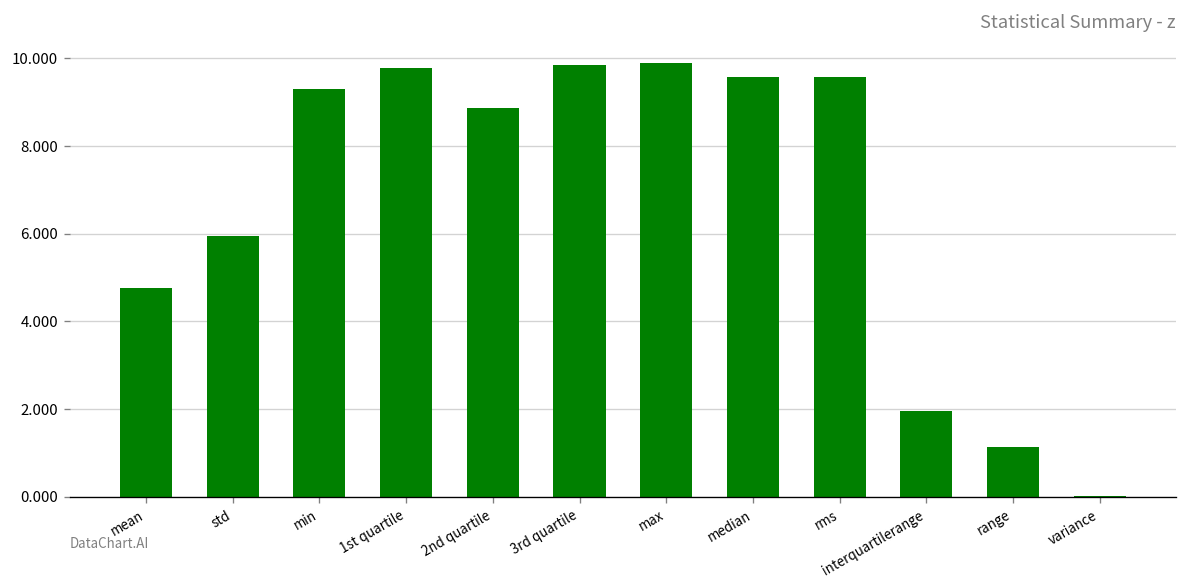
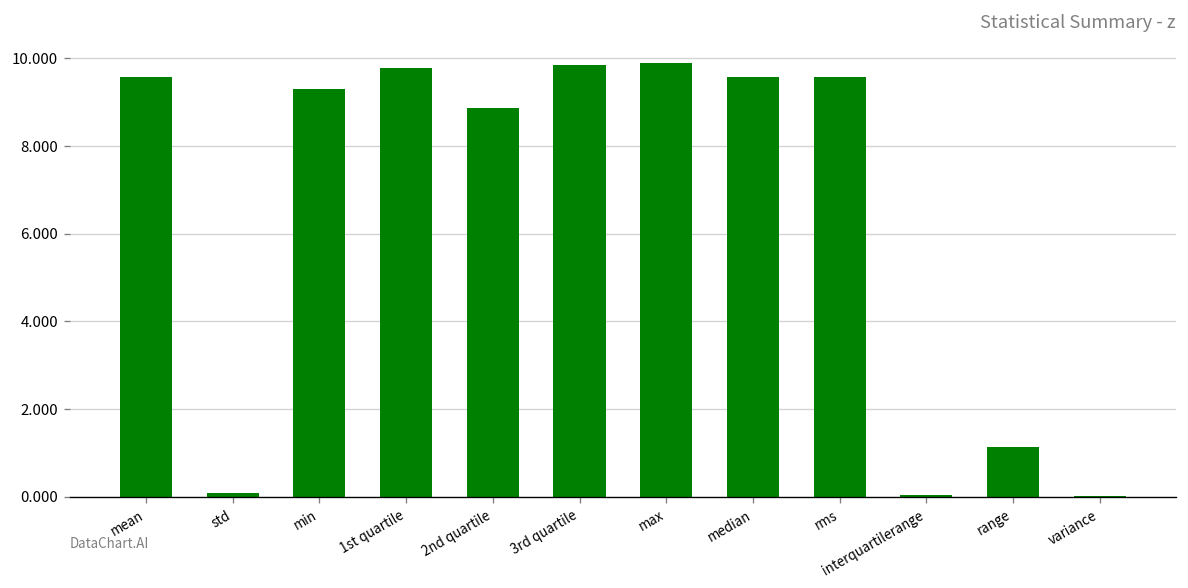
mean: 4.8 -> 9.6
std: 6.0 -> 0.1
interquartilerange: 2.0 -> 0.0
